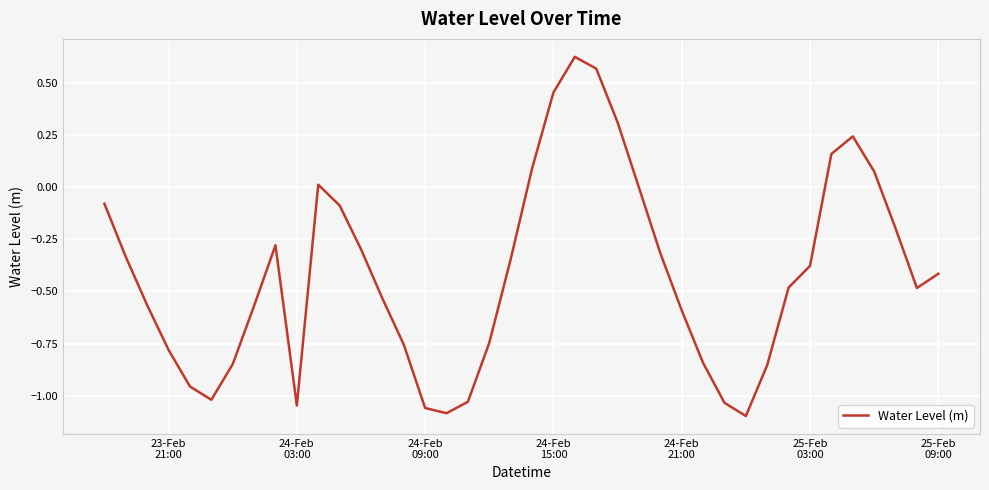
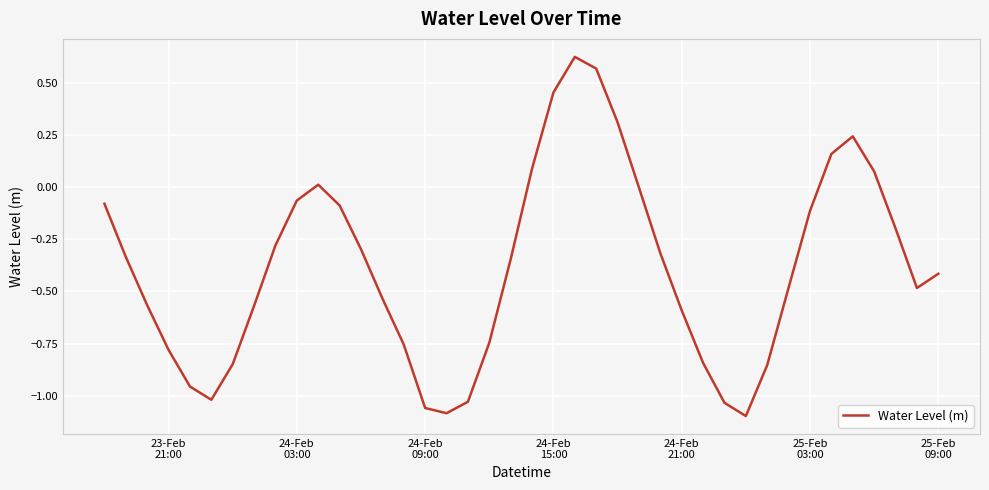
24-Feb 03:00: -1.05 -> -0.06
25-Feb 03:00: -0.38 -> -0.11
